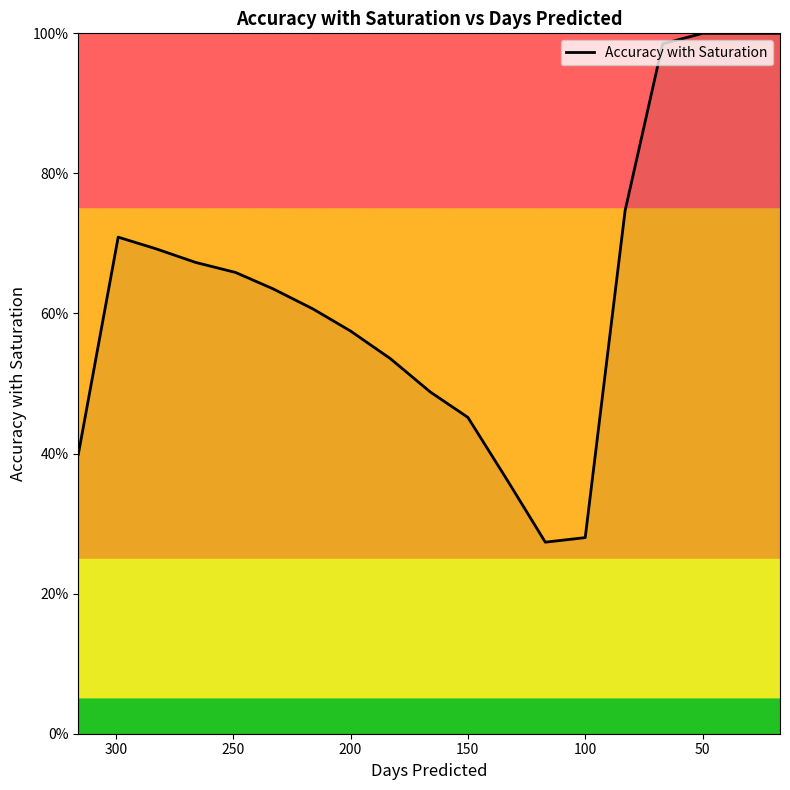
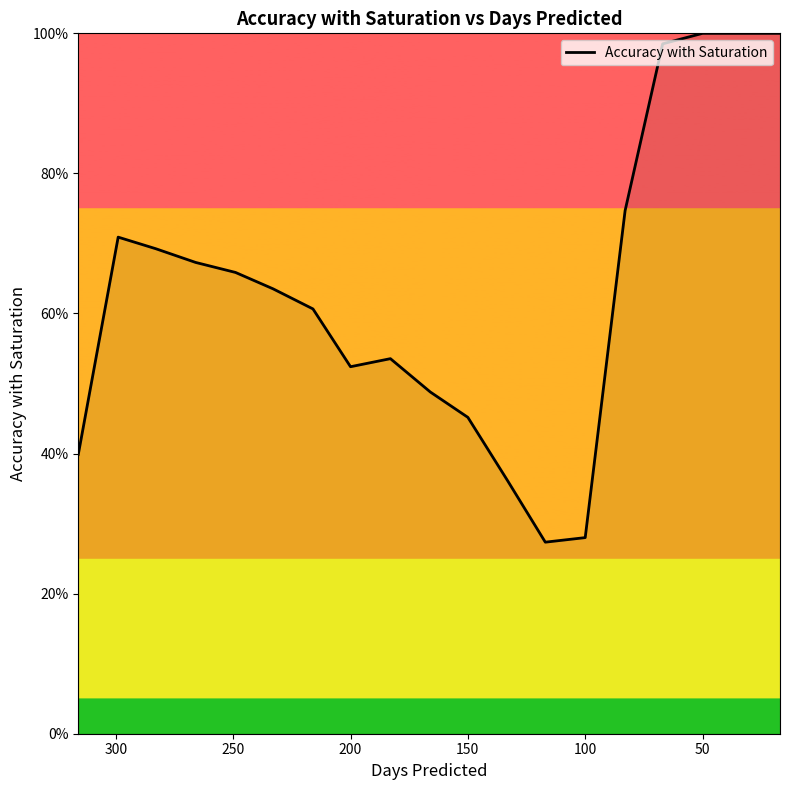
200: 58% -> 52%
